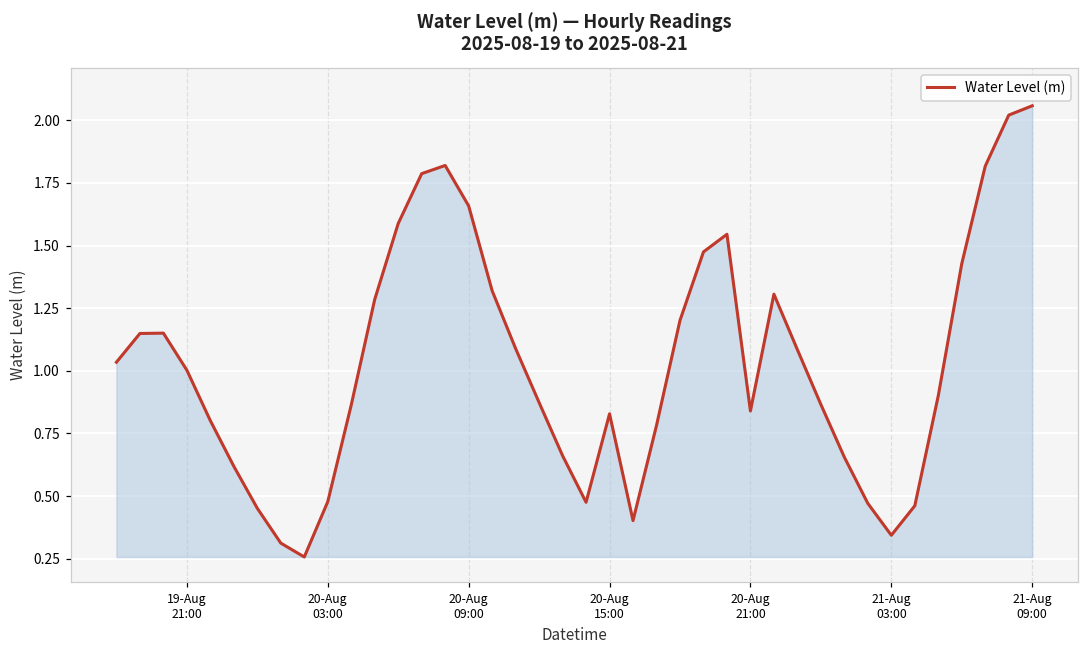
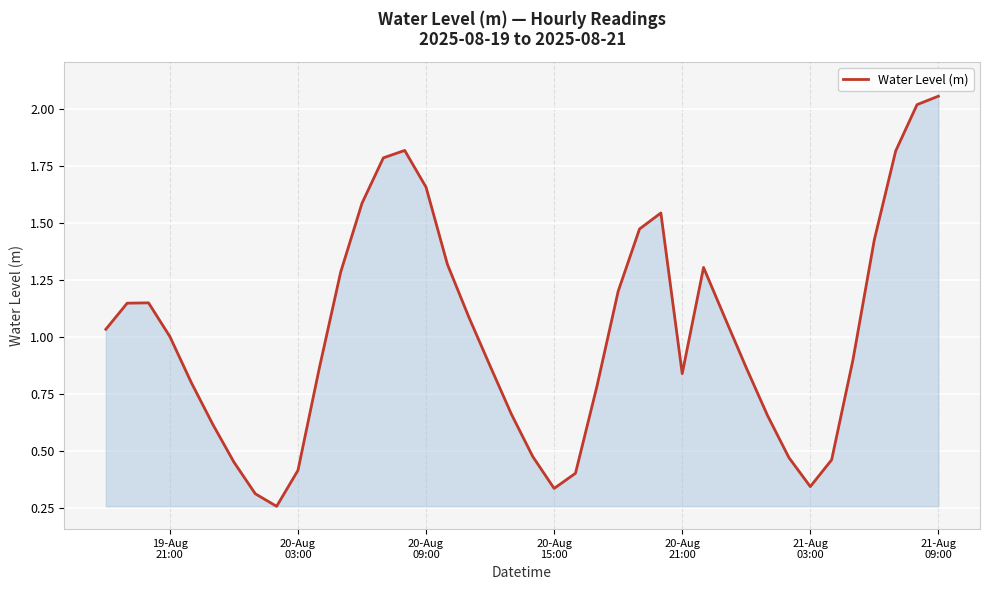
20-Aug 03:00: 0.48 -> 0.42
20-Aug 15:00: 0.83 -> 0.34
